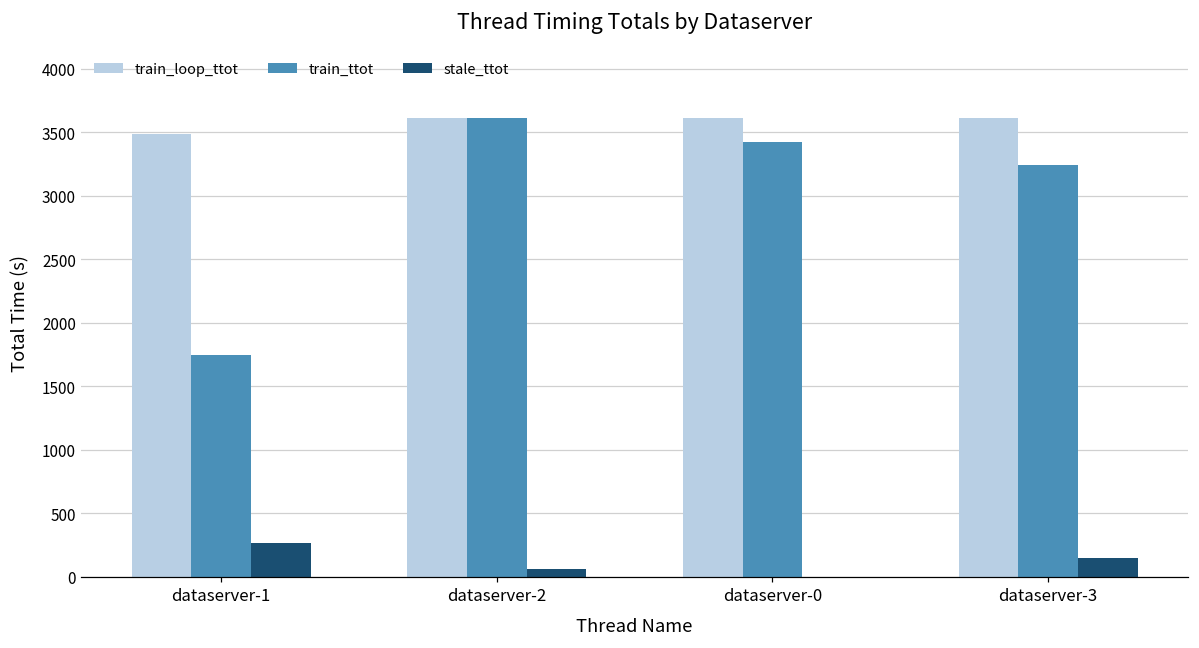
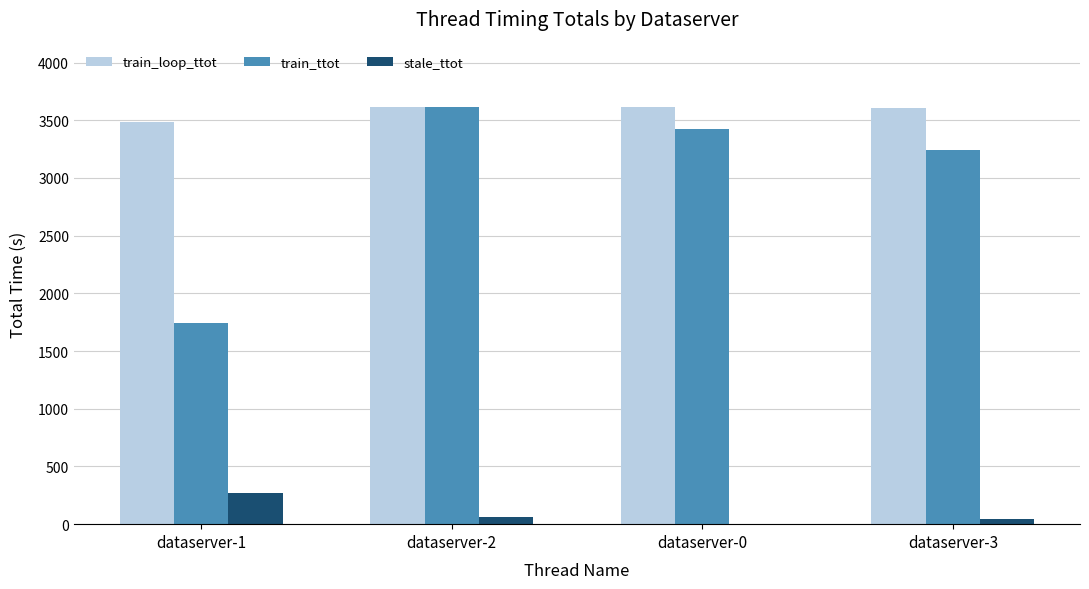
stale_ttot, dataserver-3: 150 -> 50
